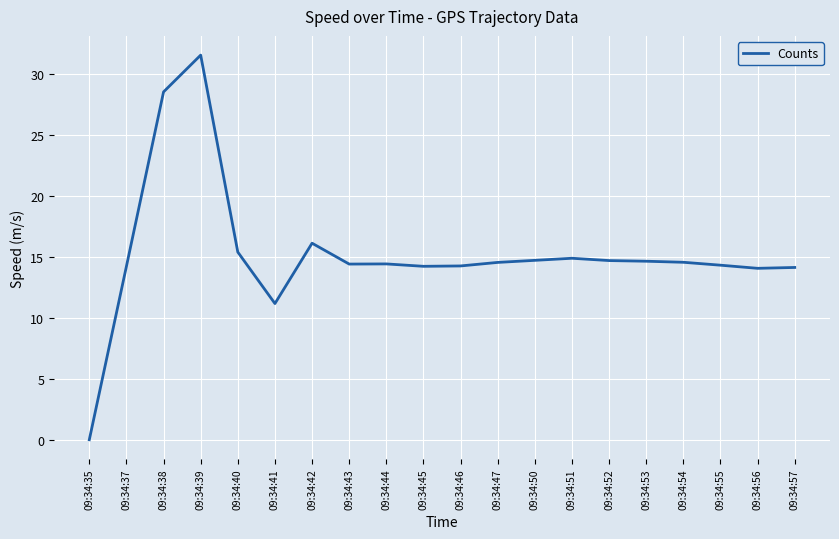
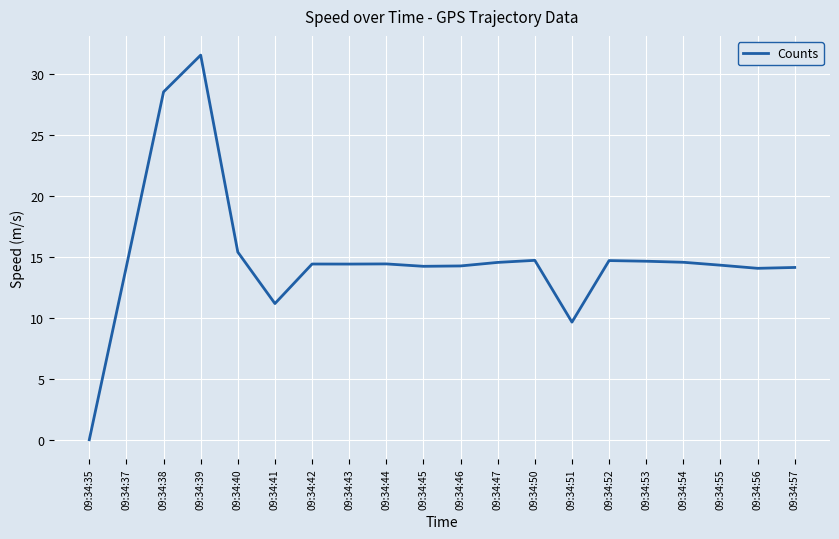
09:34:42: 16.1 -> 14.4
09:34:51: 14.9 -> 9.6
